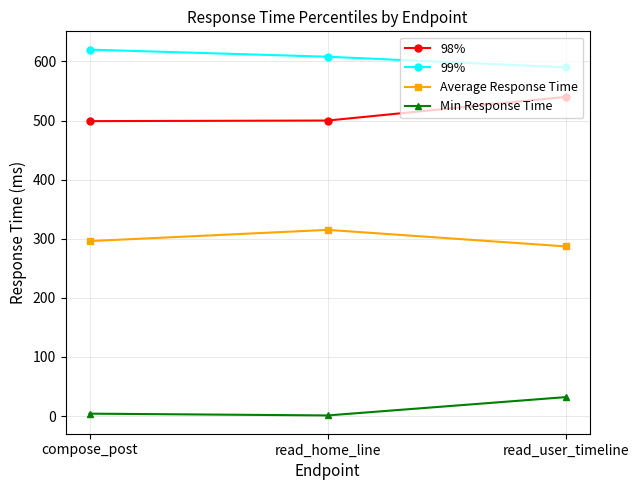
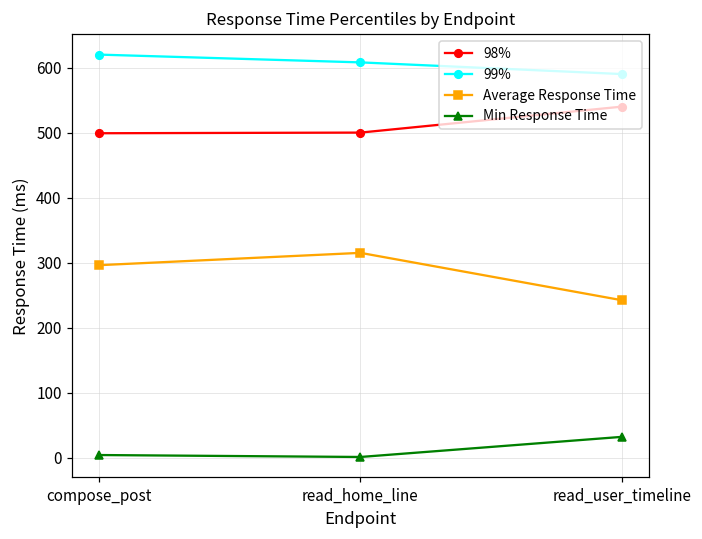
Average Response Time, read_user_timeline: 290 -> 240
